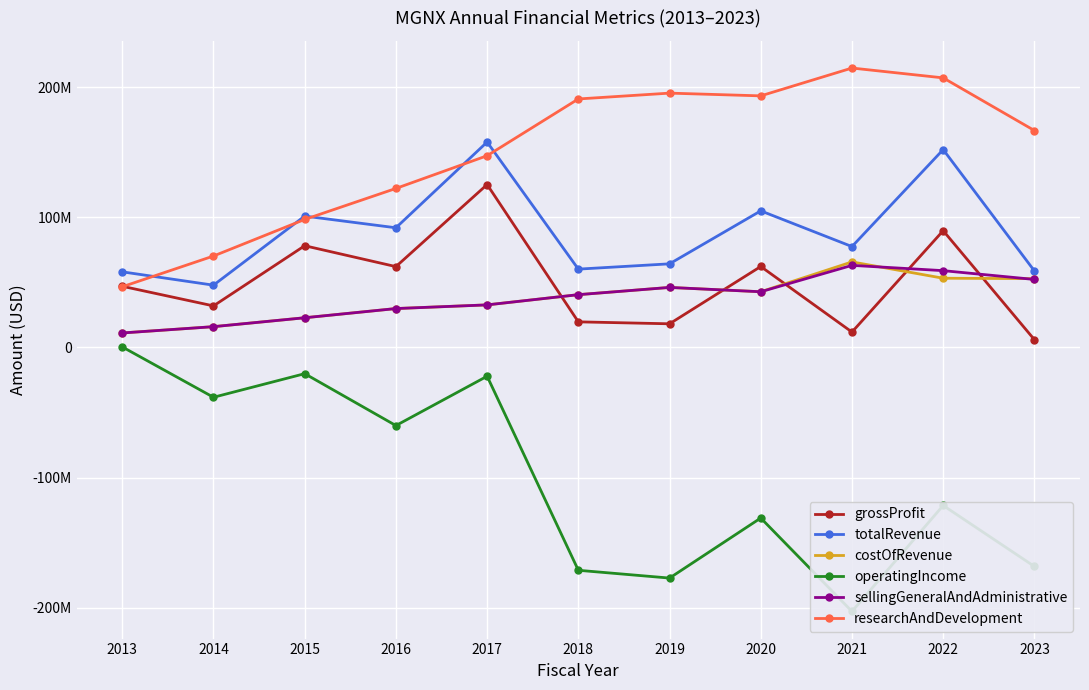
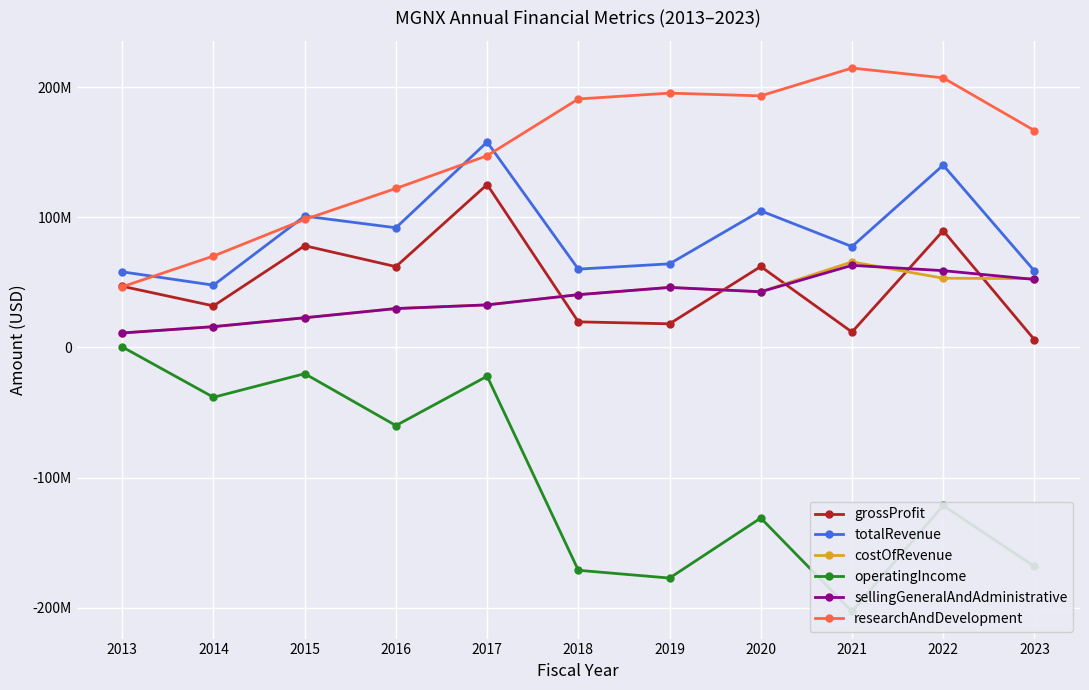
totalRevenue, 2022: 152000000 -> 140000000
